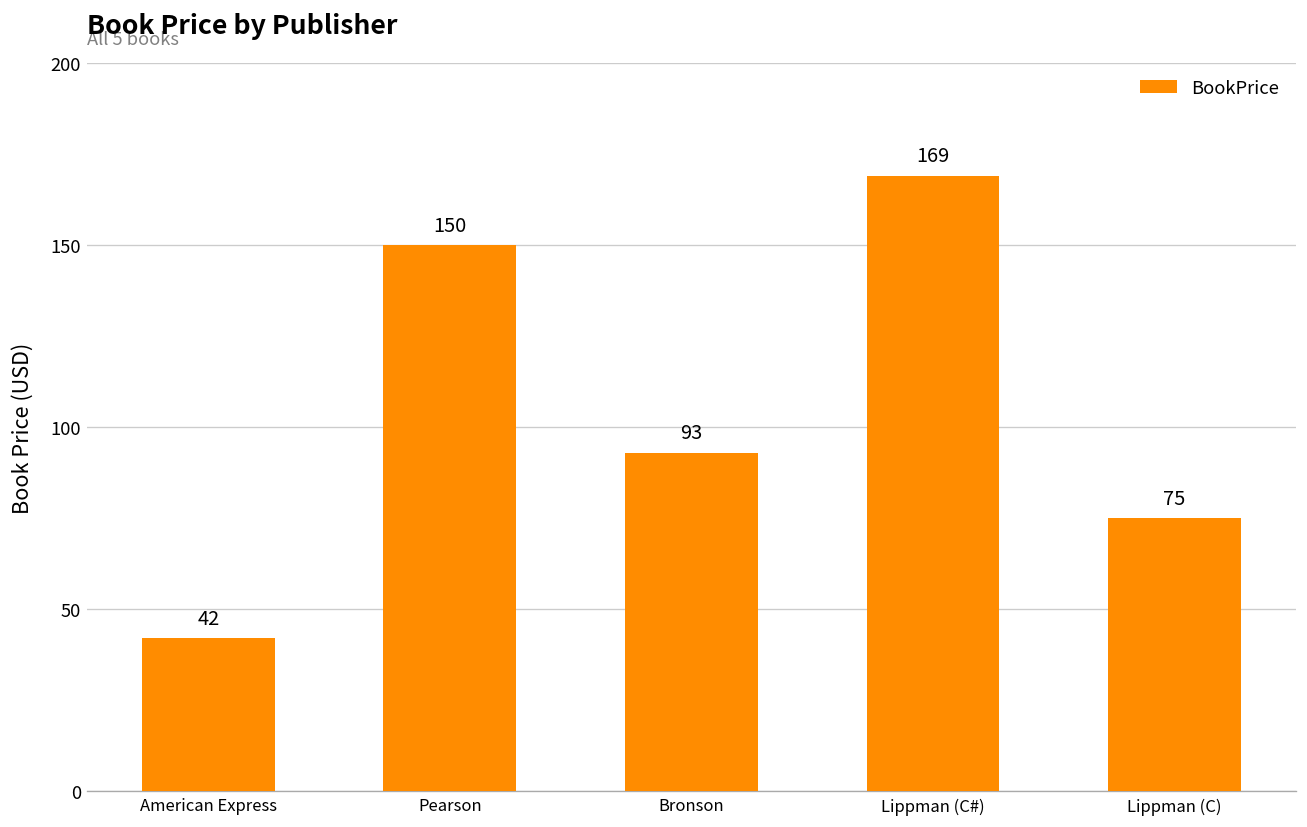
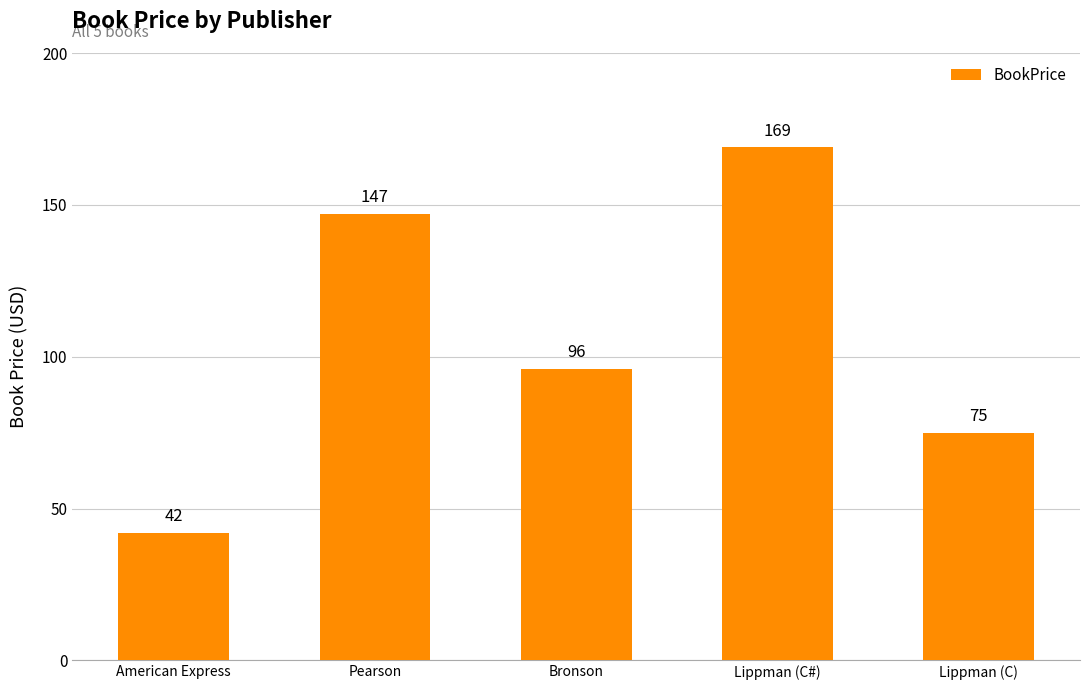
Pearson: 150 -> 147
Bronson: 93 -> 96
